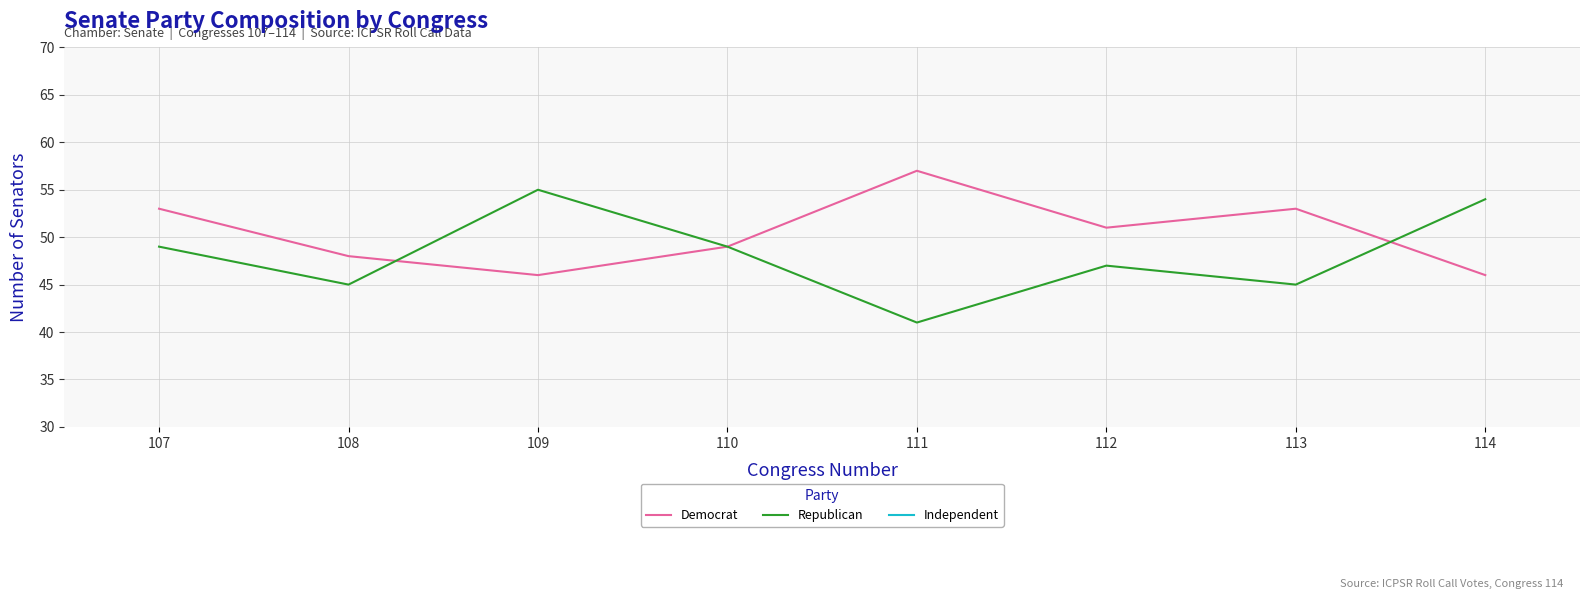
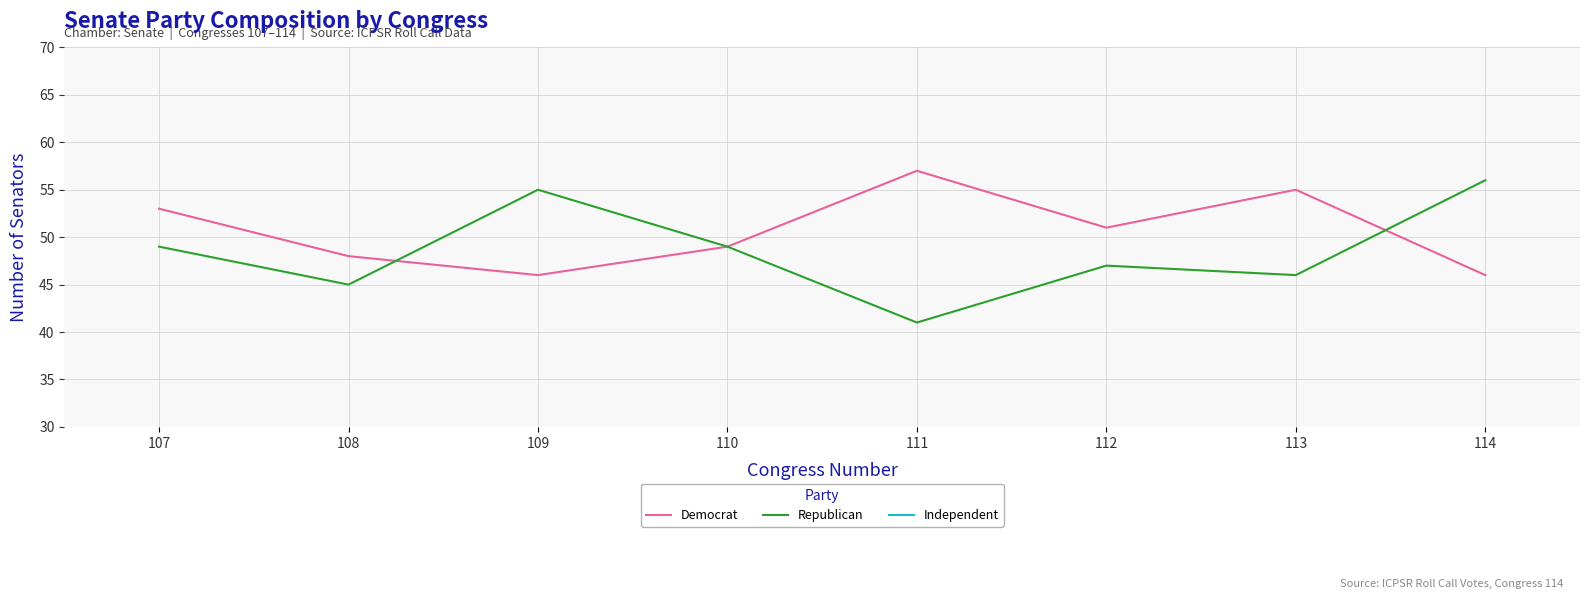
Democrat, 113: 53 -> 55
Republican, 113: 45 -> 46
Republican, 114: 54 -> 56
